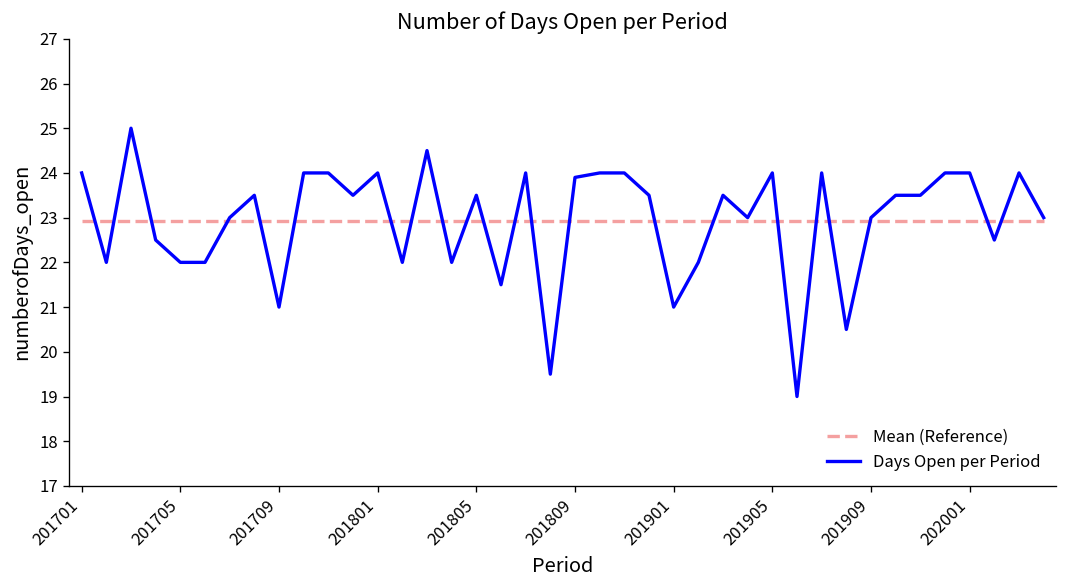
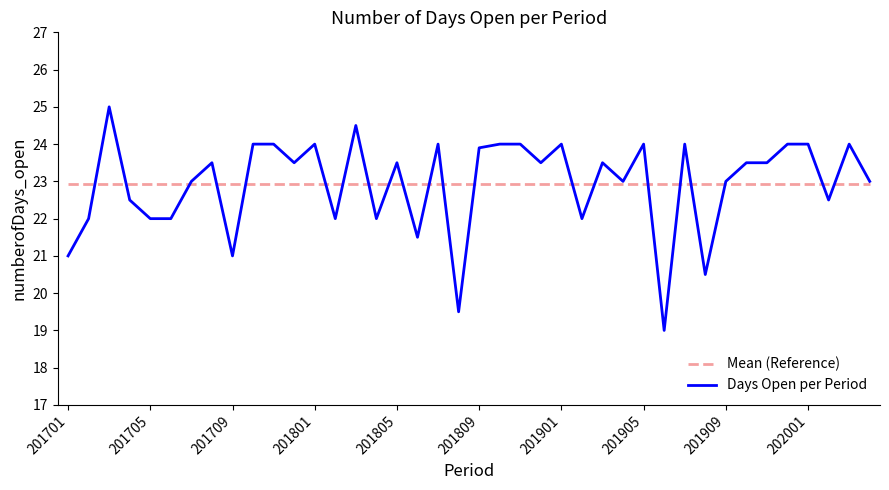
Days Open per Period, 201701: 24 -> 21
Days Open per Period, 201901: 21 -> 24
